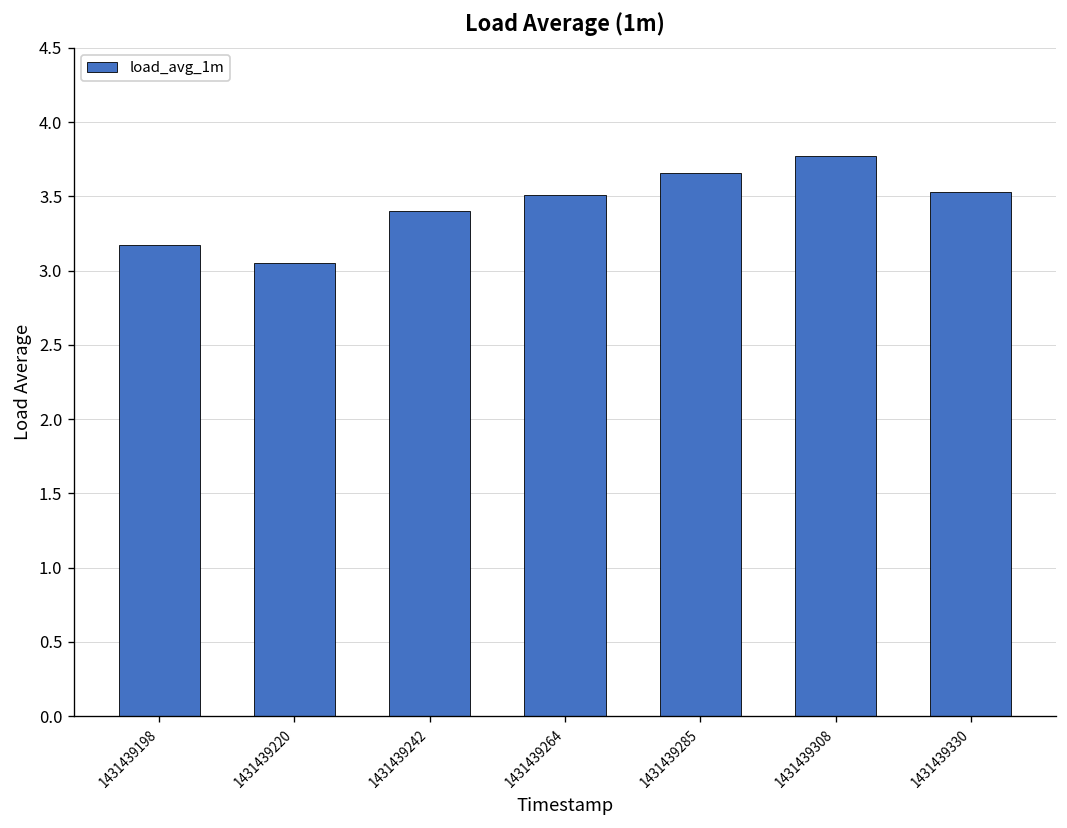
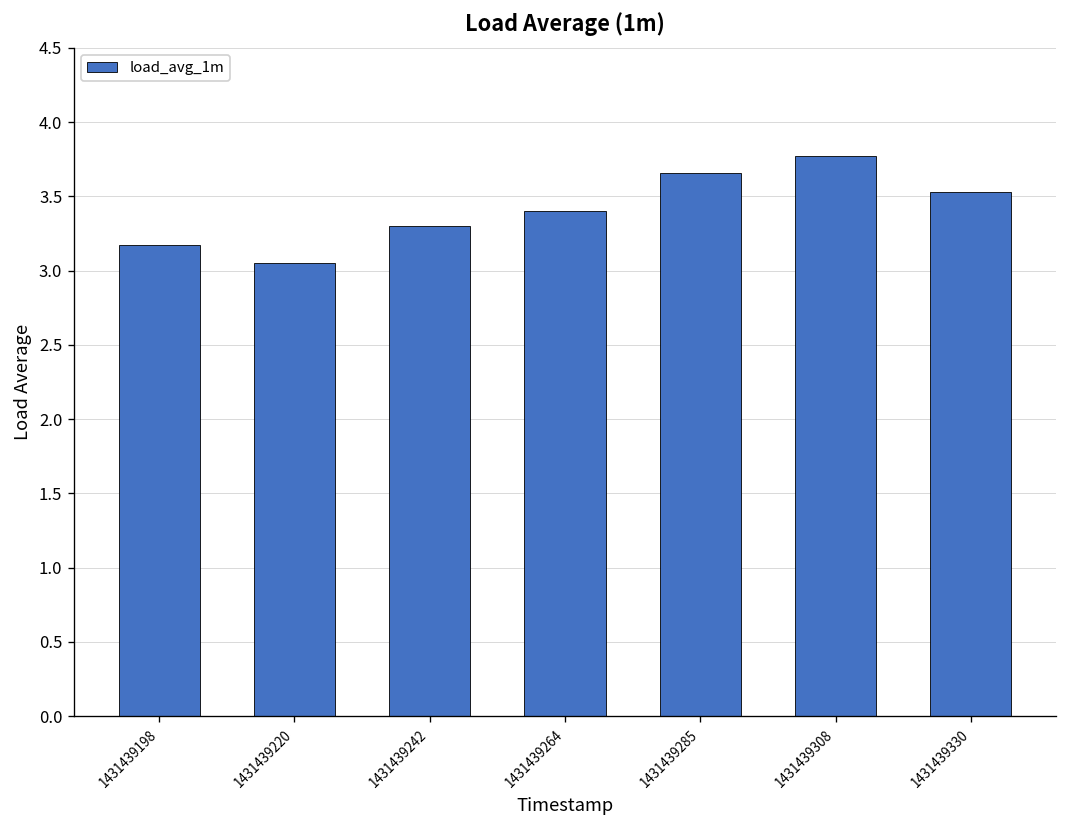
1431439242: 3.4 -> 3.3
1431439264: 3.51 -> 3.40
